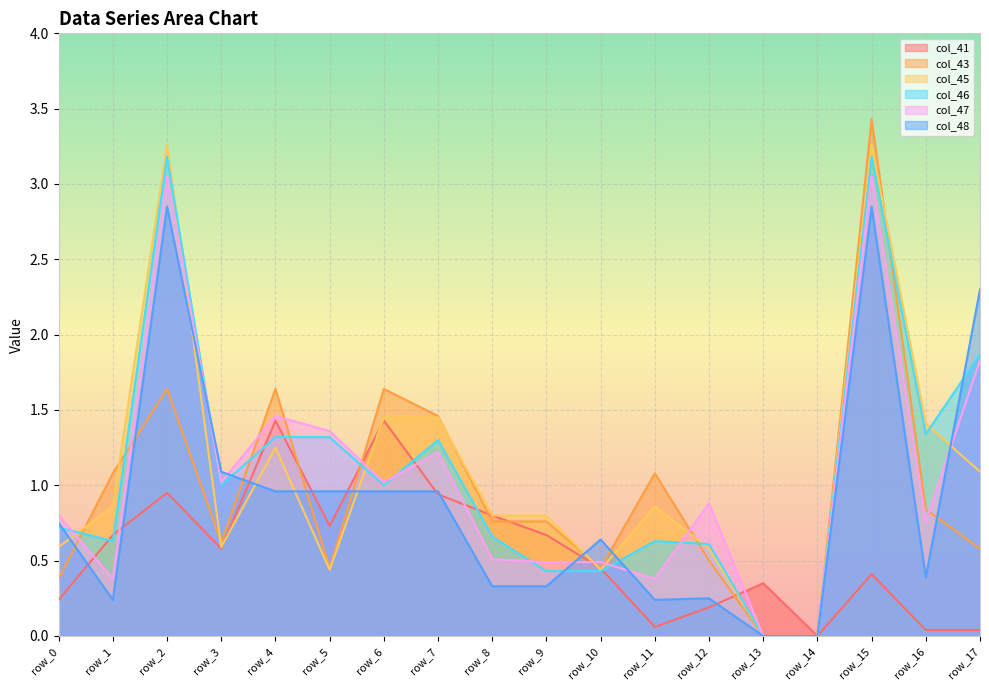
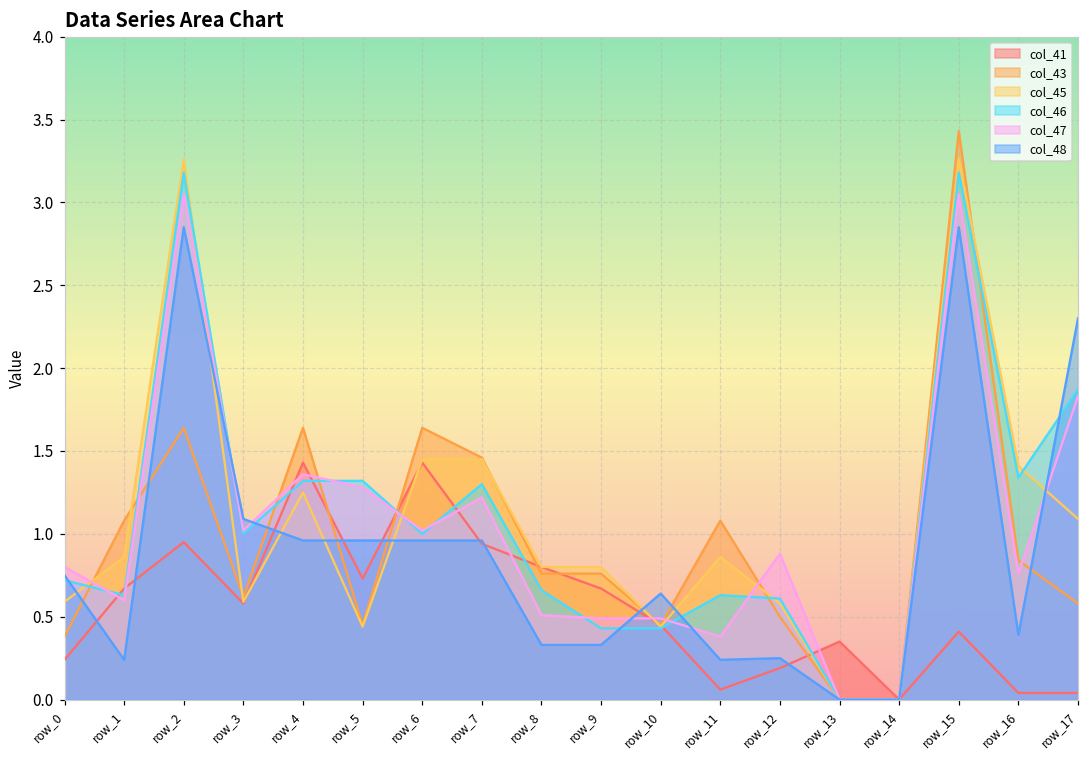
col_47, row_1: 0.38 -> 0.60
col_47, row_4: 1.46 -> 1.36
col_47, row_5: 1.36 -> 1.28
